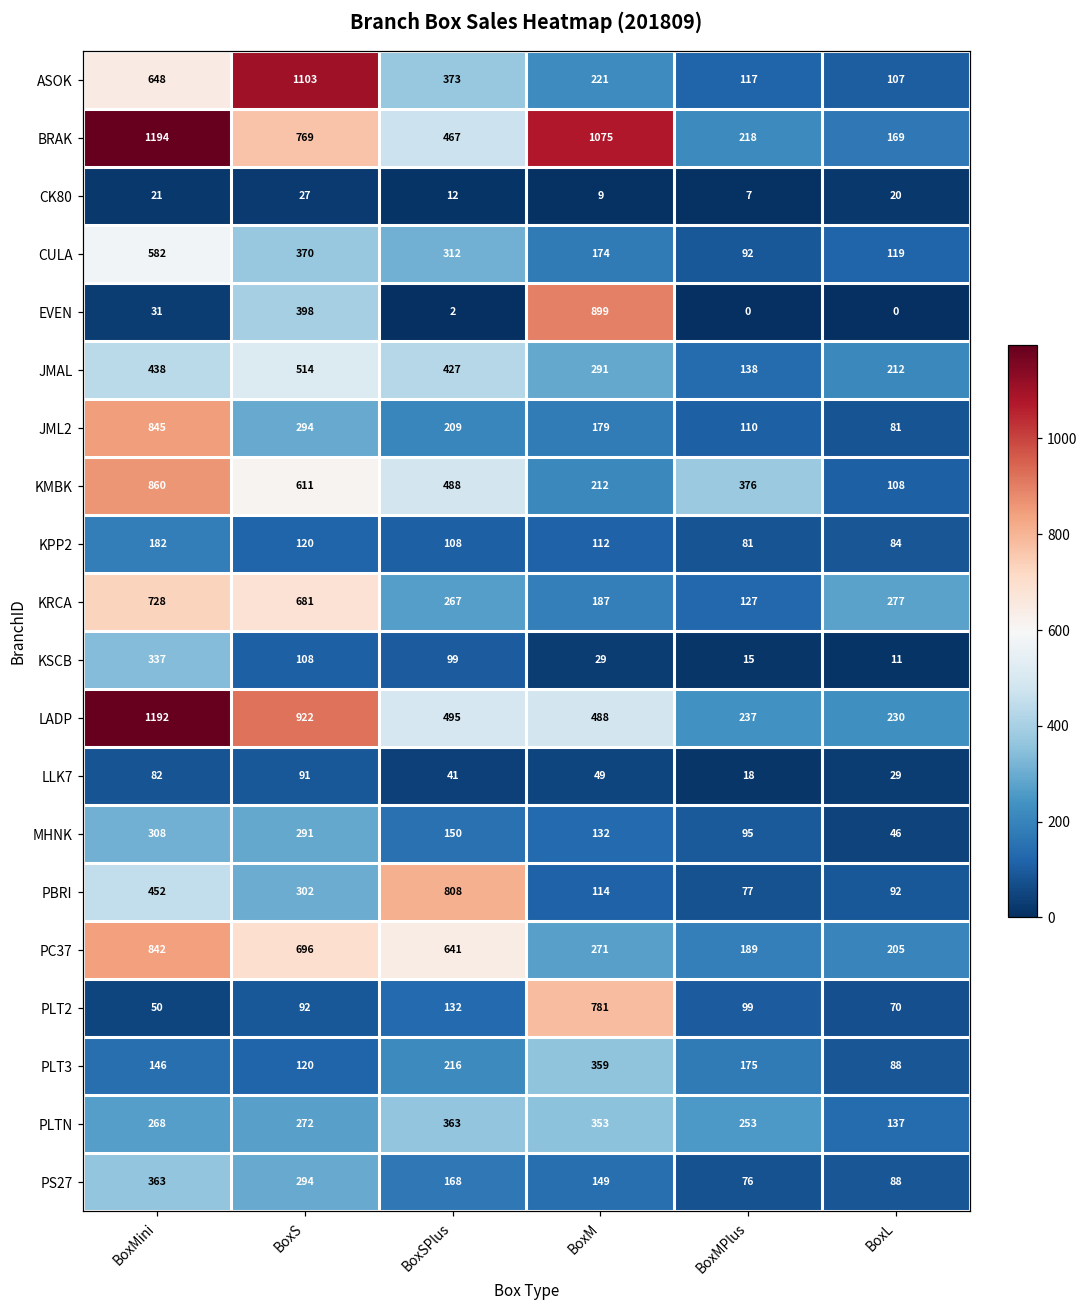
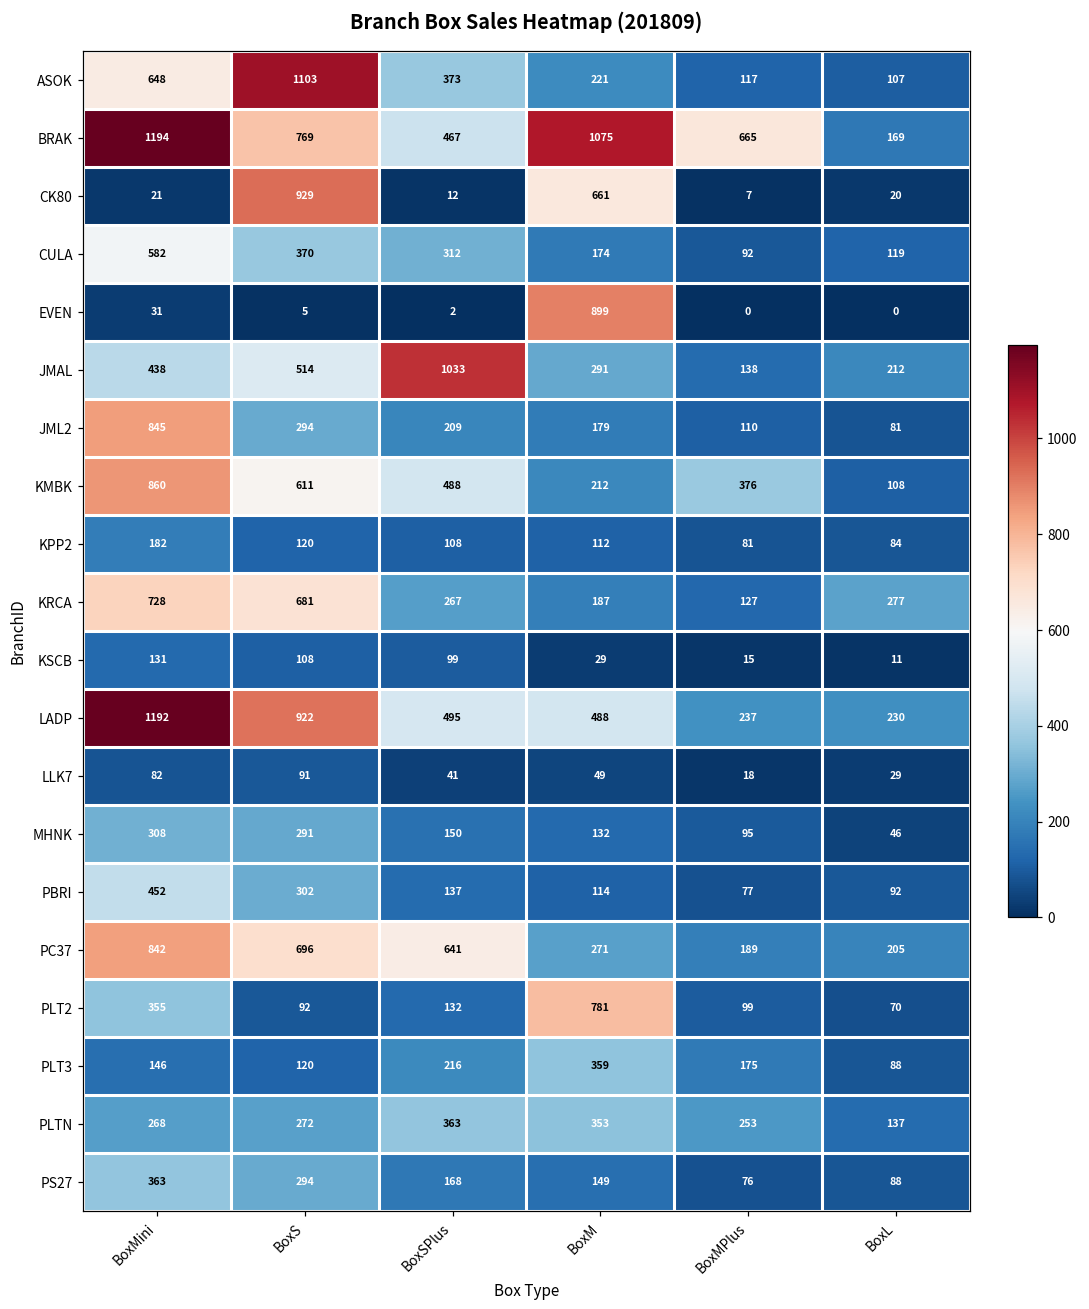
BRAK, BoxMPlus: 218 -> 665
CK80, BoxS: 27 -> 929
CK80, BoxM: 9 -> 661
EVEN, BoxS: 398 -> 5
JMAL, BoxSPlus: 427 -> 1033
KSCB, BoxMini: 337 -> 131
PBRI, BoxSPlus: 808 -> 137
PLT2, BoxMini: 50 -> 355
